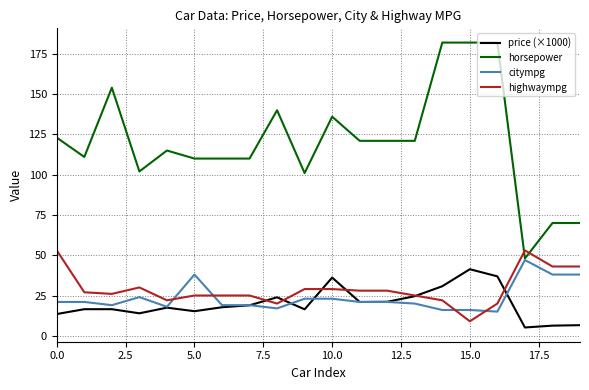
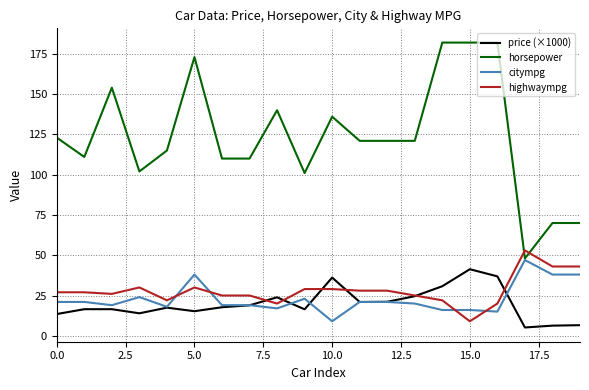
highwaympg, 0.0: 53 -> 27
horsepower, 5.0: 110 -> 173
highwaympg, 5.0: 25 -> 30
citympg, 10.0: 23 -> 9
